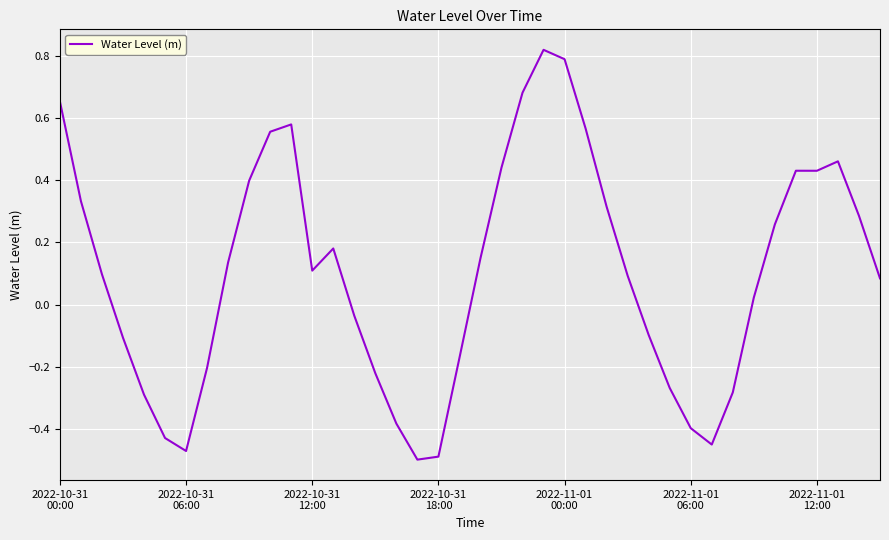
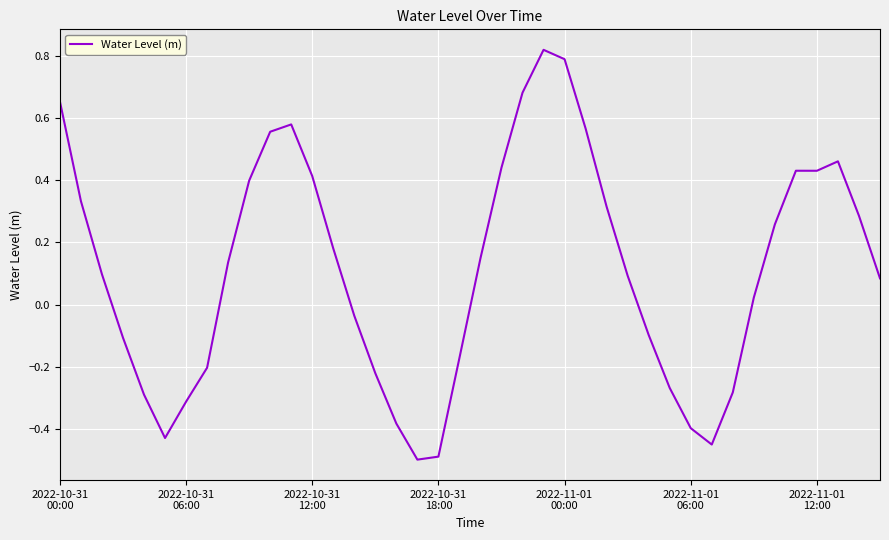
2022-10-31 06:00: -0.47 -> -0.31
2022-10-31 12:00: 0.11 -> 0.41
